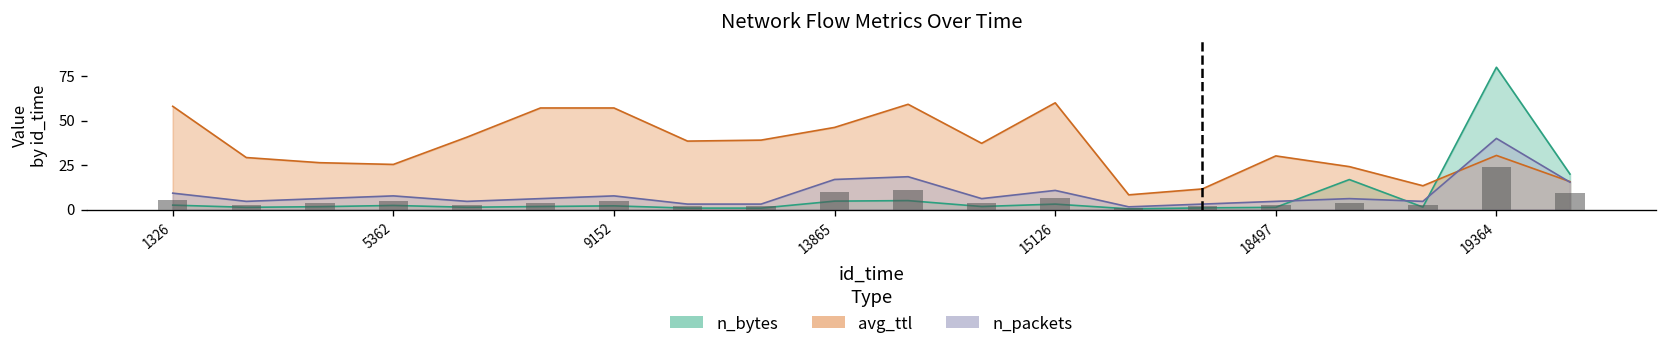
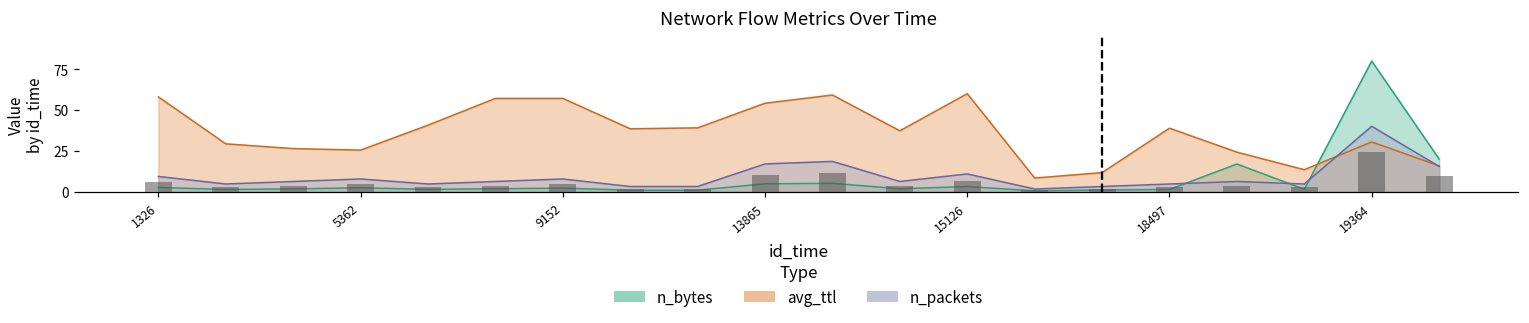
avg_ttl, 13865: 46 -> 54
avg_ttl, 18497: 30 -> 39
